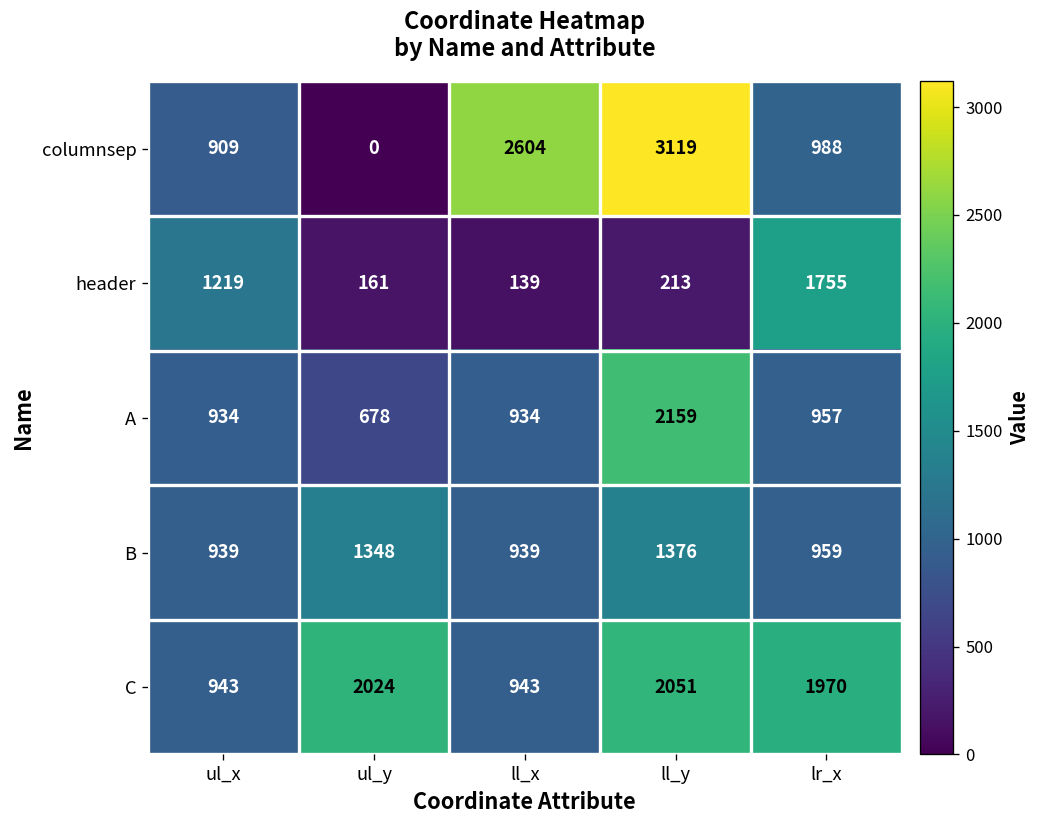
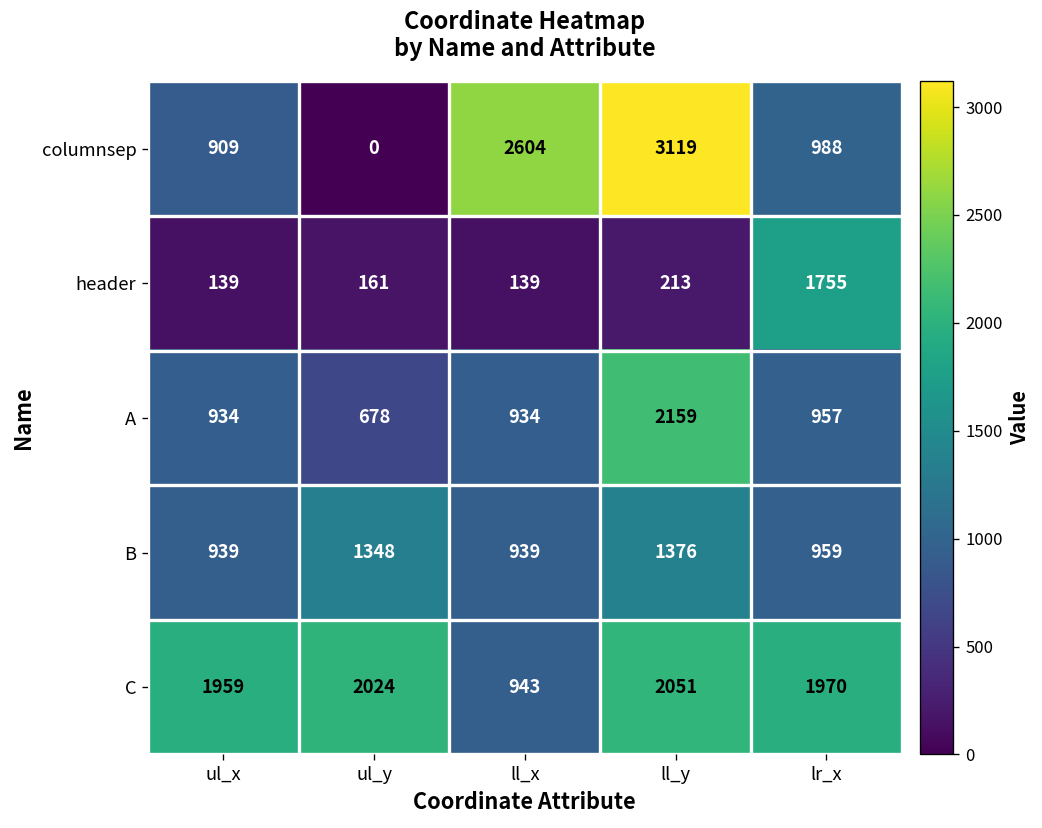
header, ul_x: 1219 -> 139
C, ul_x: 943 -> 1959
